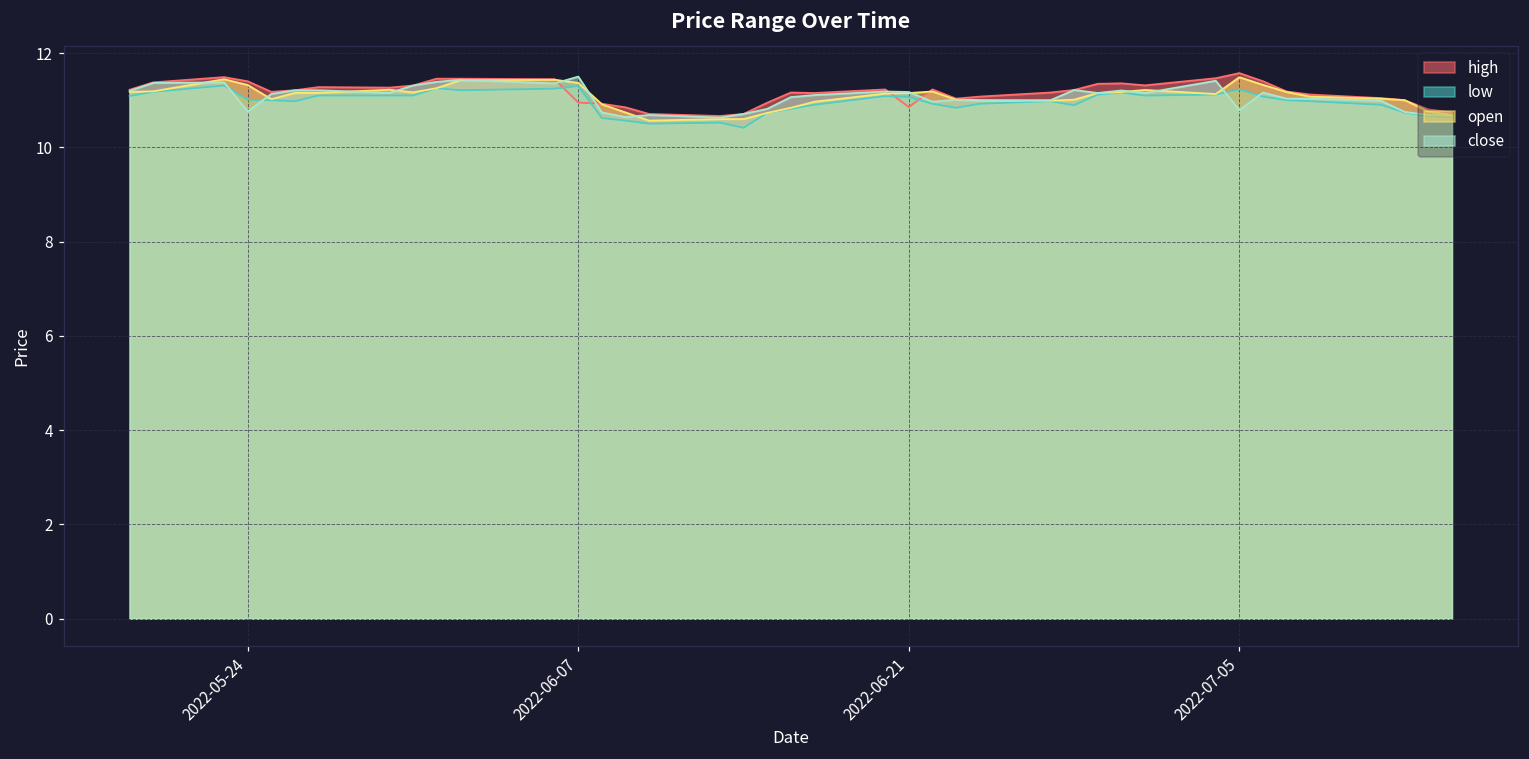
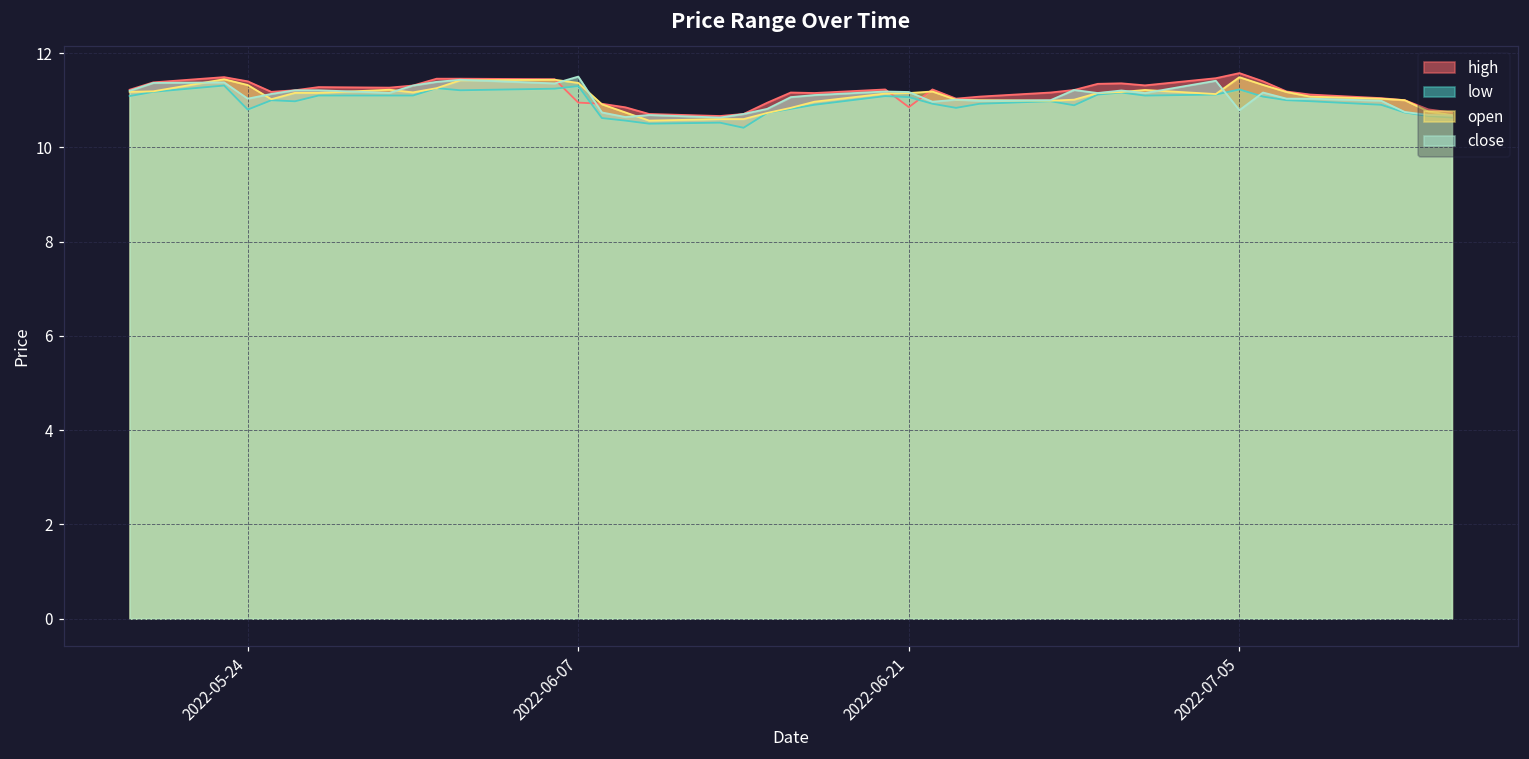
low, 2022-05-24: 11.0 -> 10.8
close, 2022-05-24: 10.8 -> 11.0
